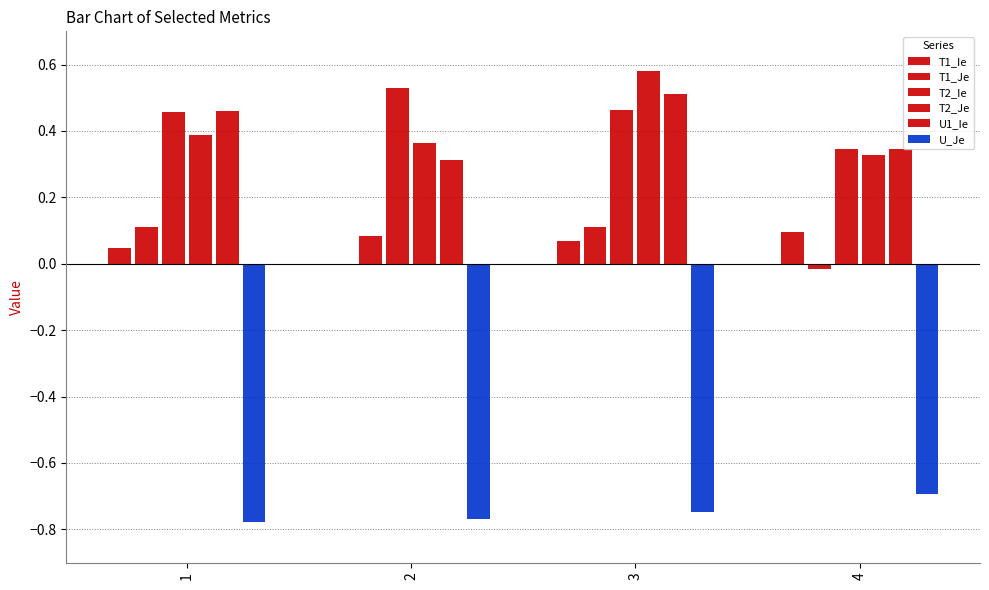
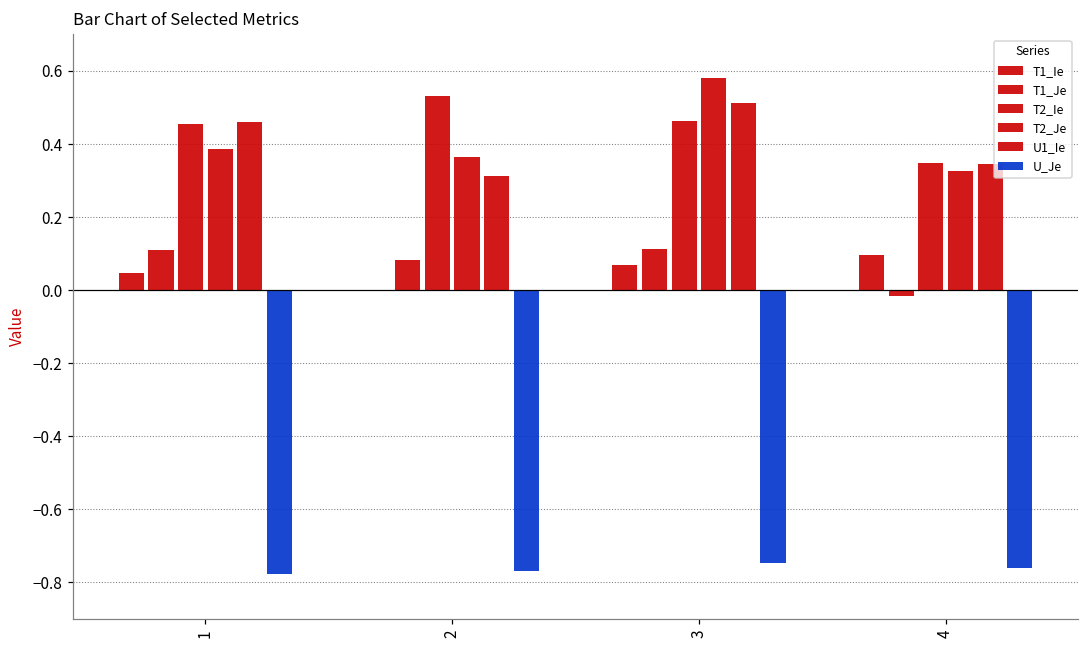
U_Je, 4: -0.69 -> -0.76
